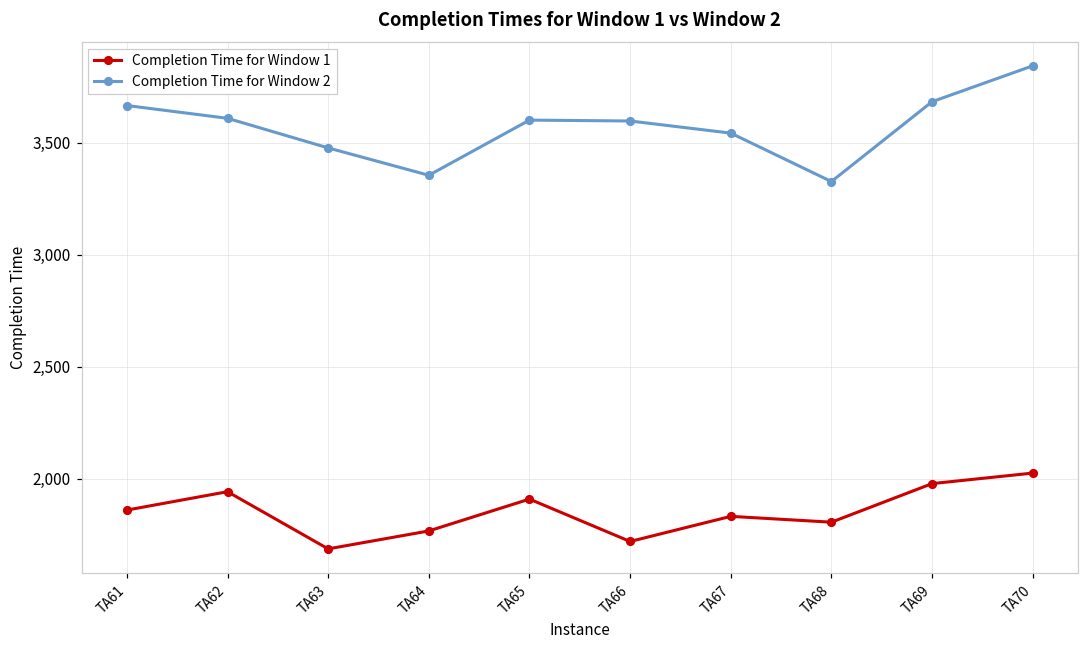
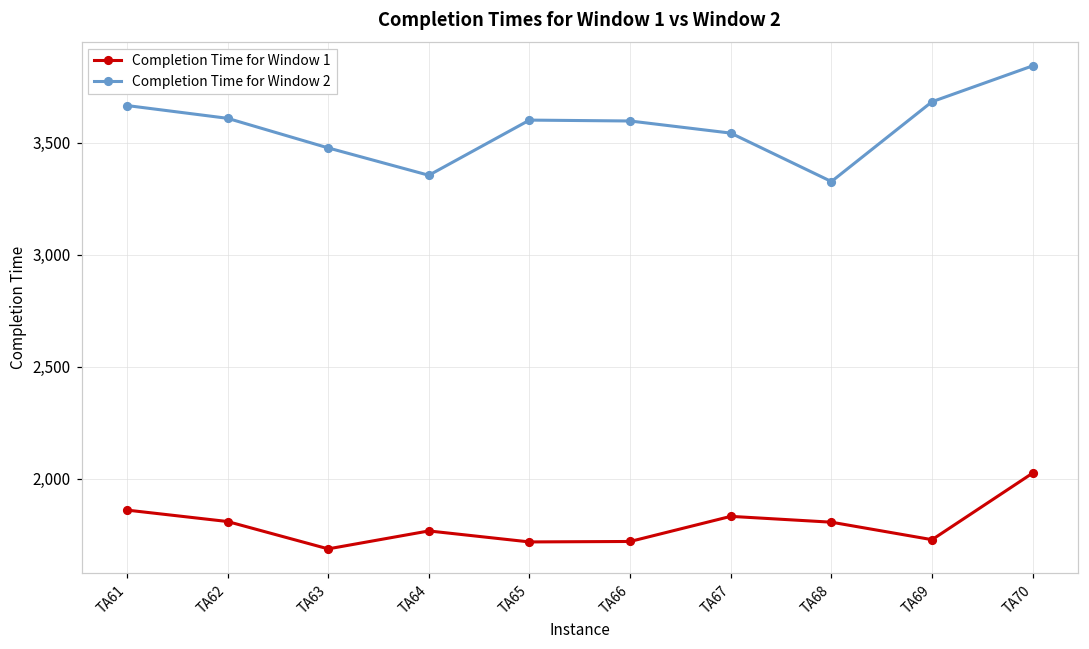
Completion Time for Window 1, TA62: 1,940 -> 1,810
Completion Time for Window 1, TA65: 1,910 -> 1,720
Completion Time for Window 1, TA69: 1,980 -> 1,730
